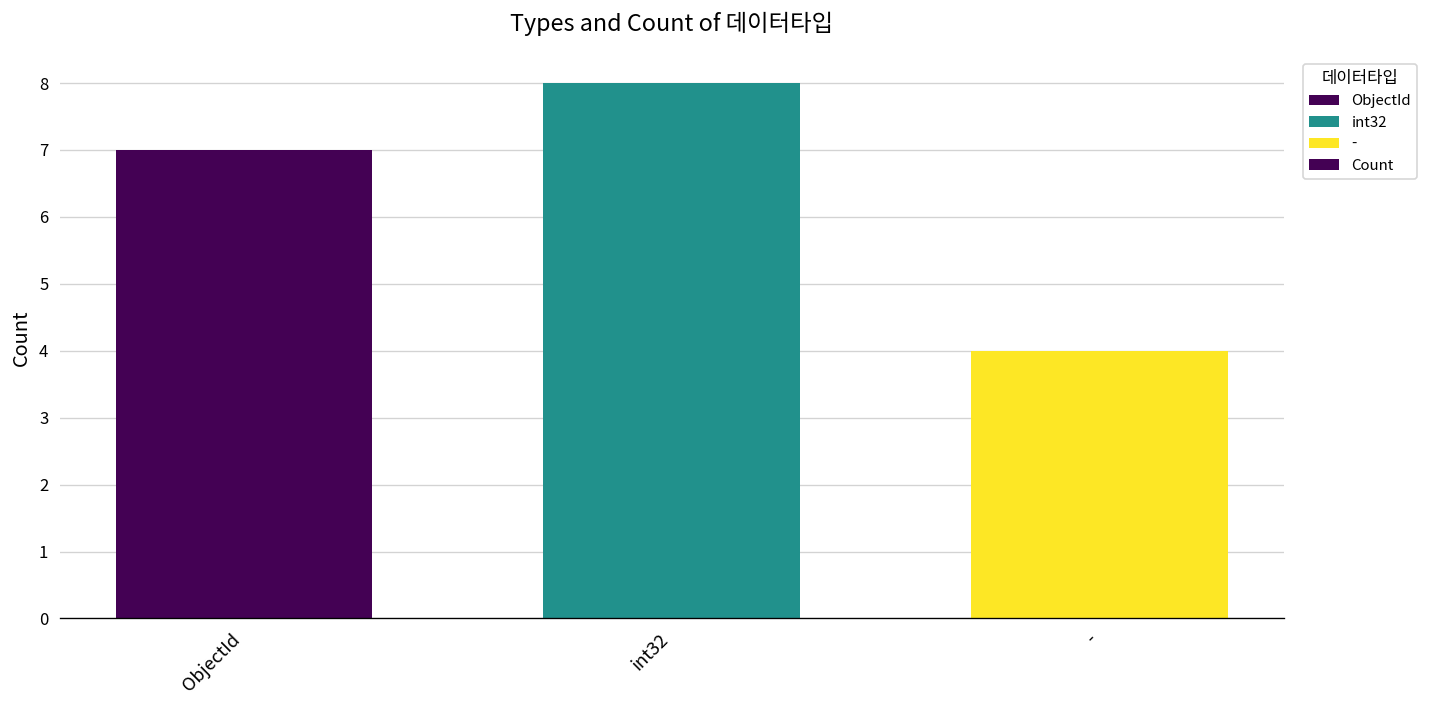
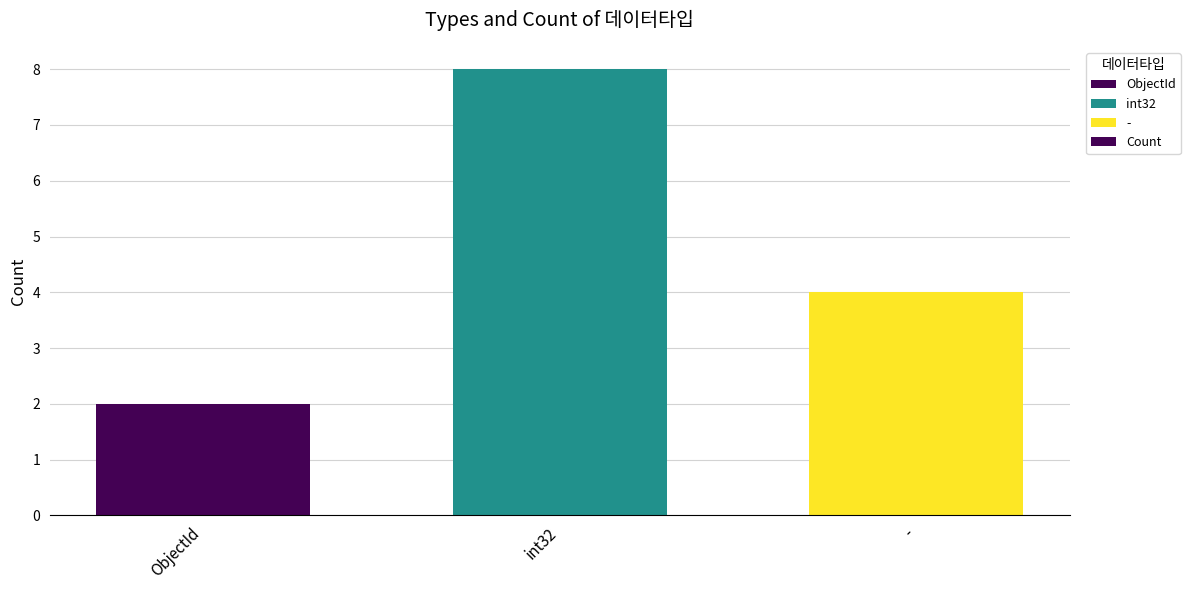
ObjectId: 7 -> 2
